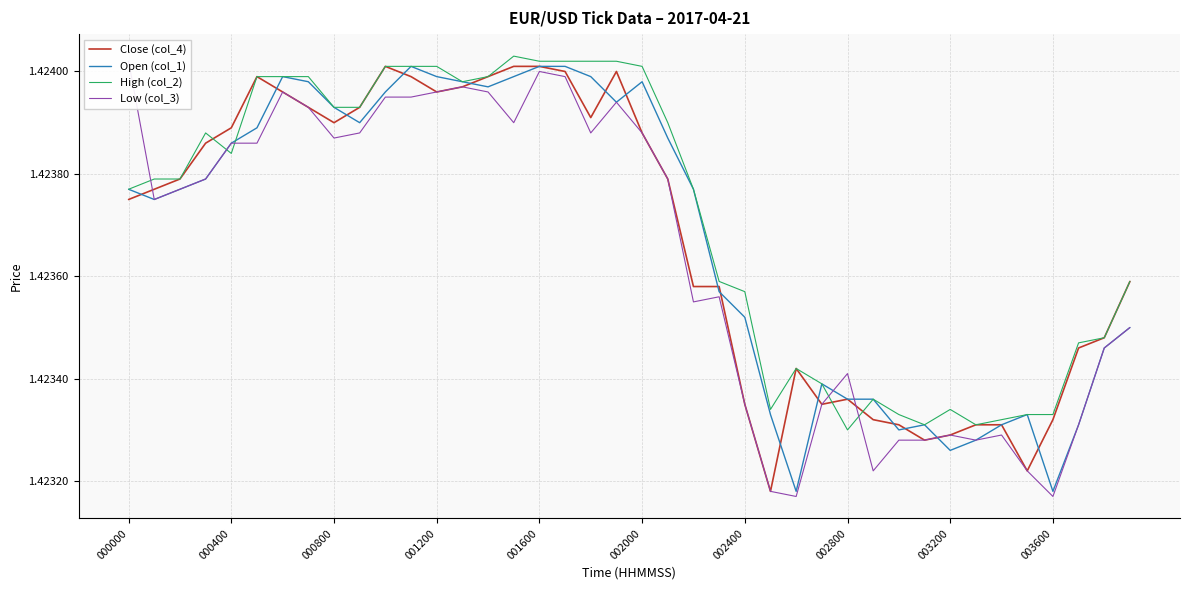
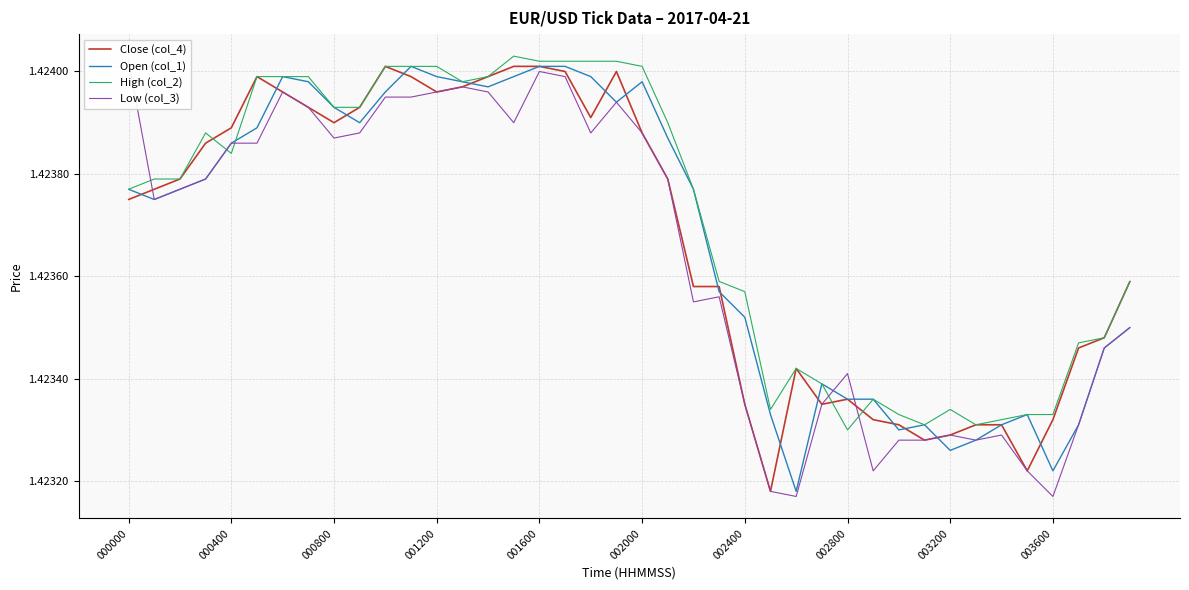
Open (col_1), 003600: 1.42318 -> 1.42322
